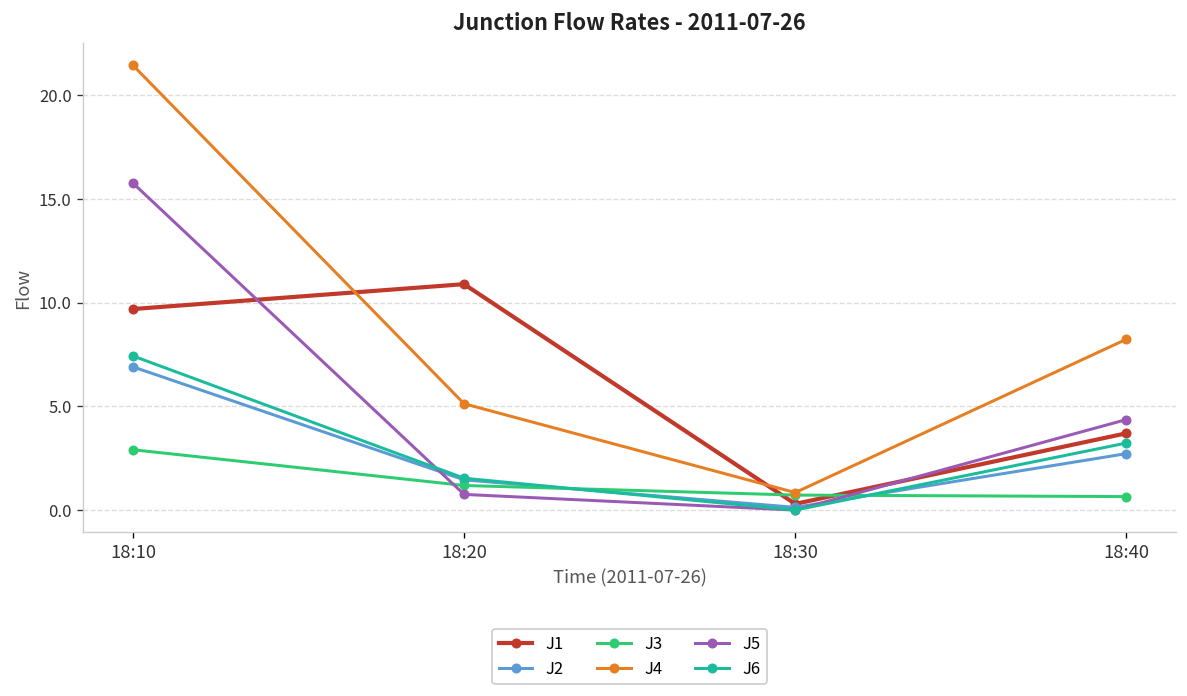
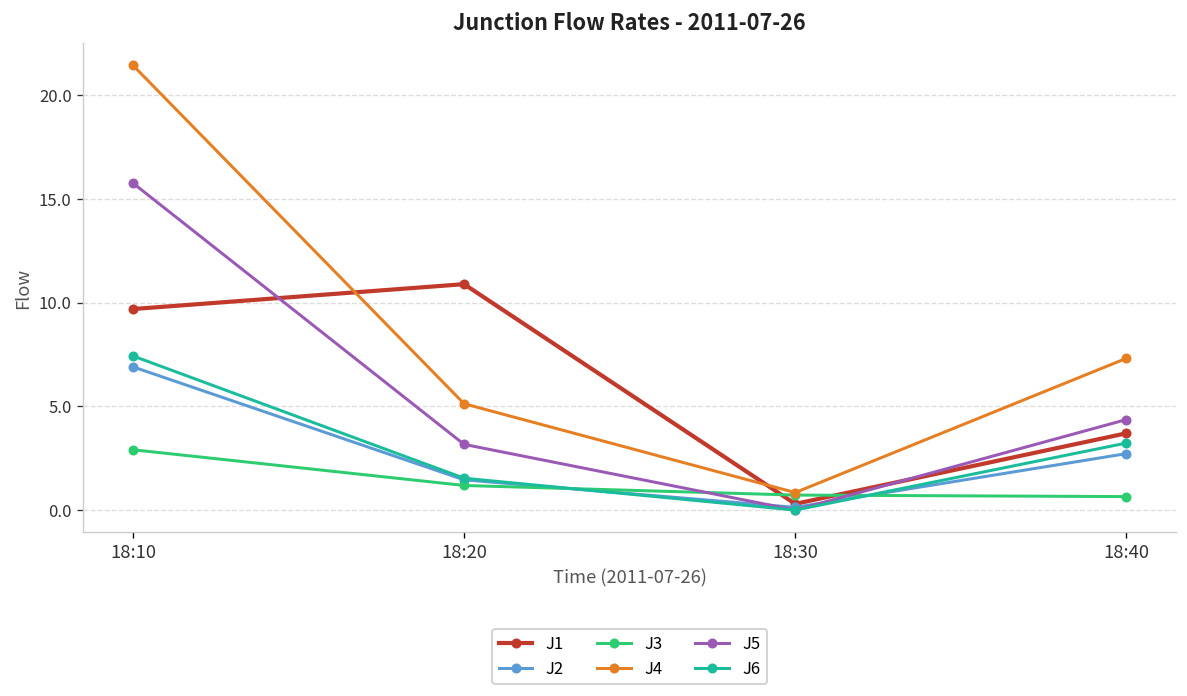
J5, 18:20: 0.8 -> 3.2
J4, 18:40: 8.2 -> 7.3
